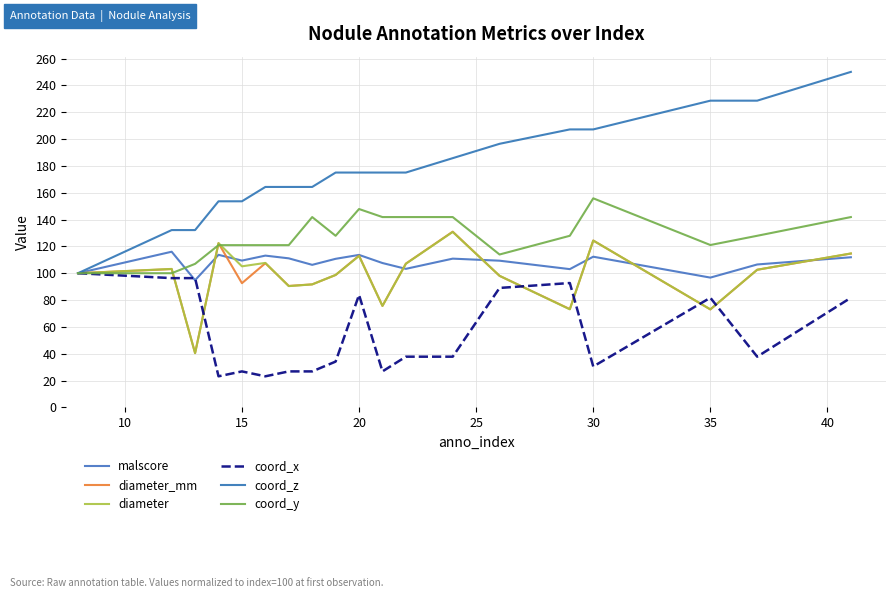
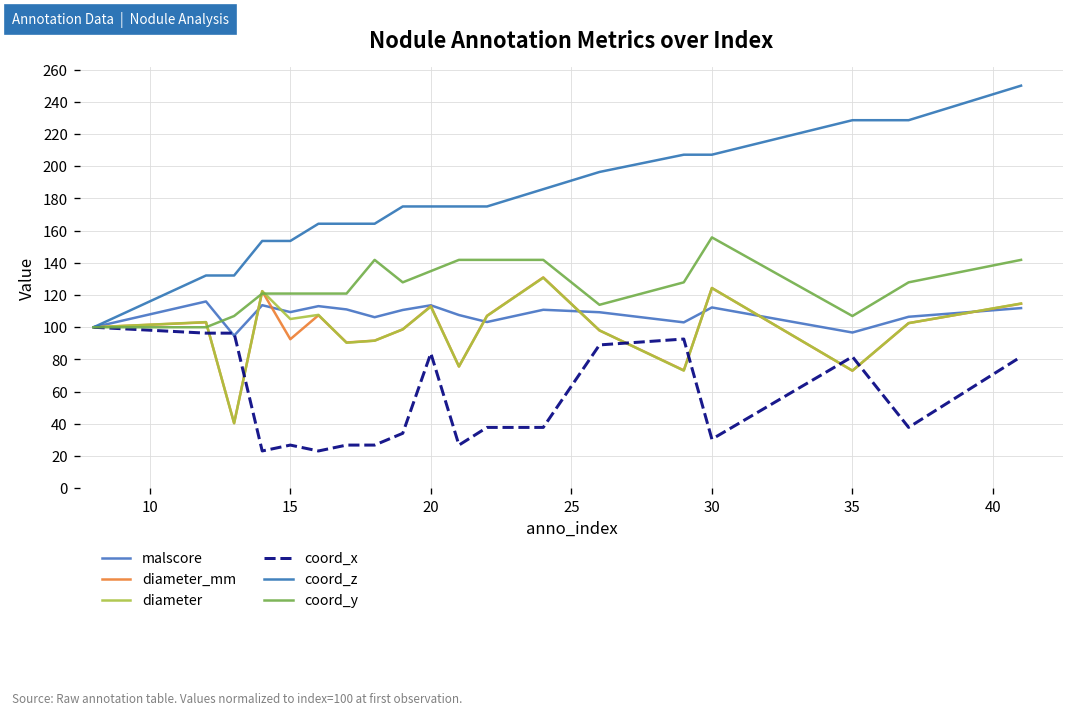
coord_y, 20: 148 -> 135
coord_y, 35: 121 -> 107
